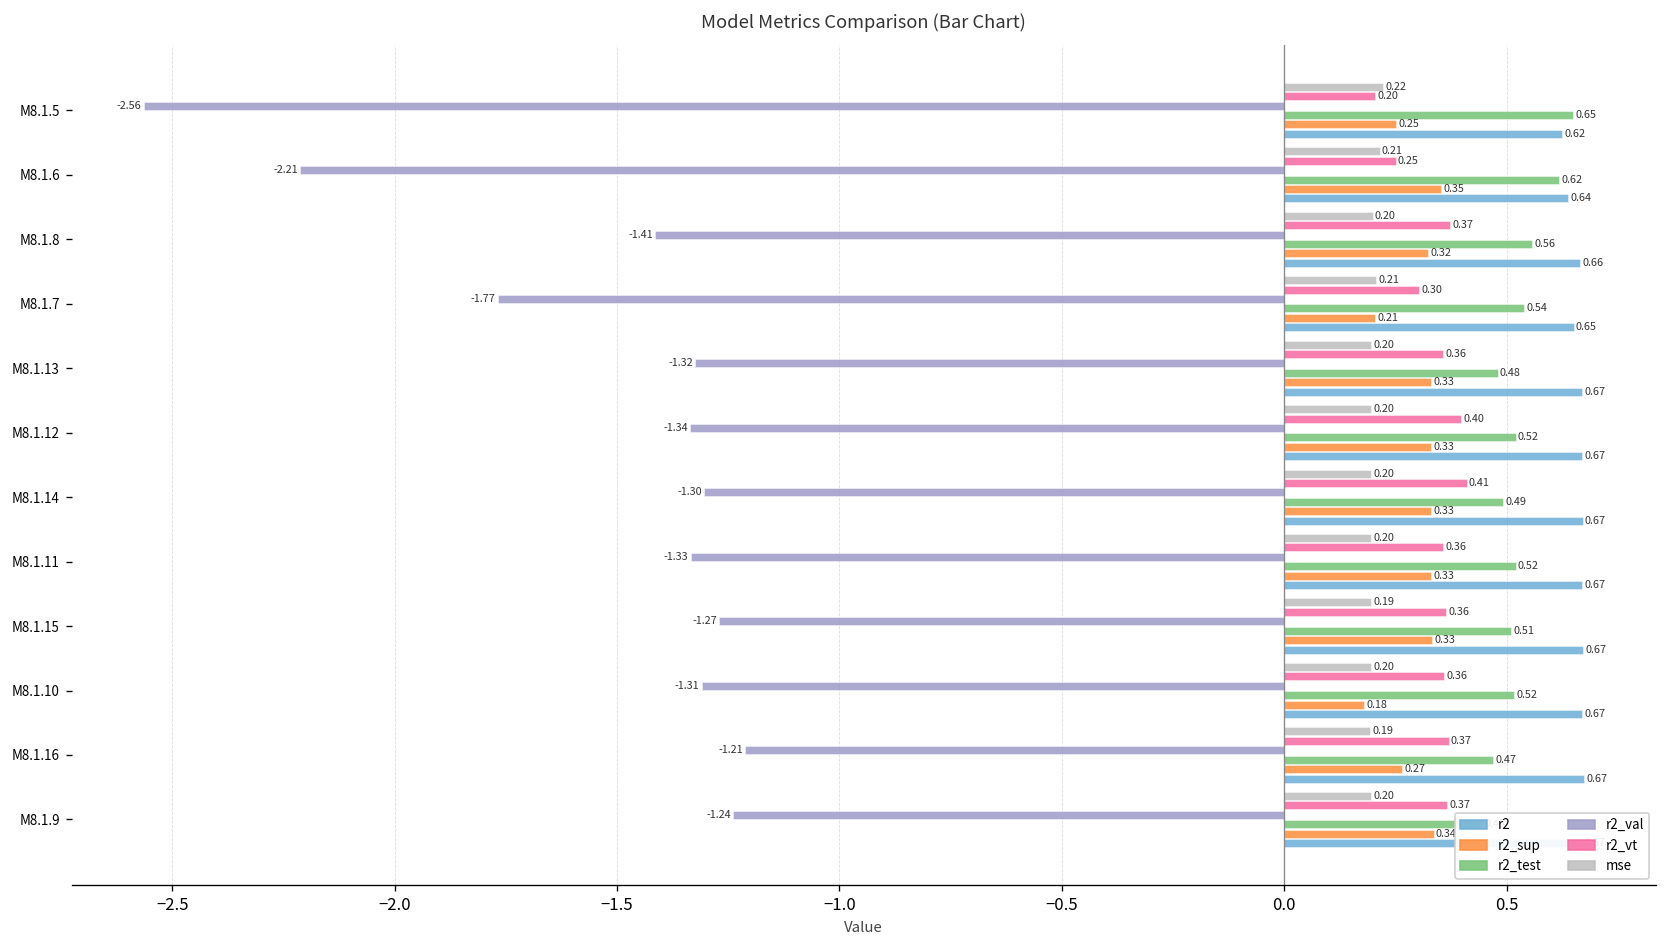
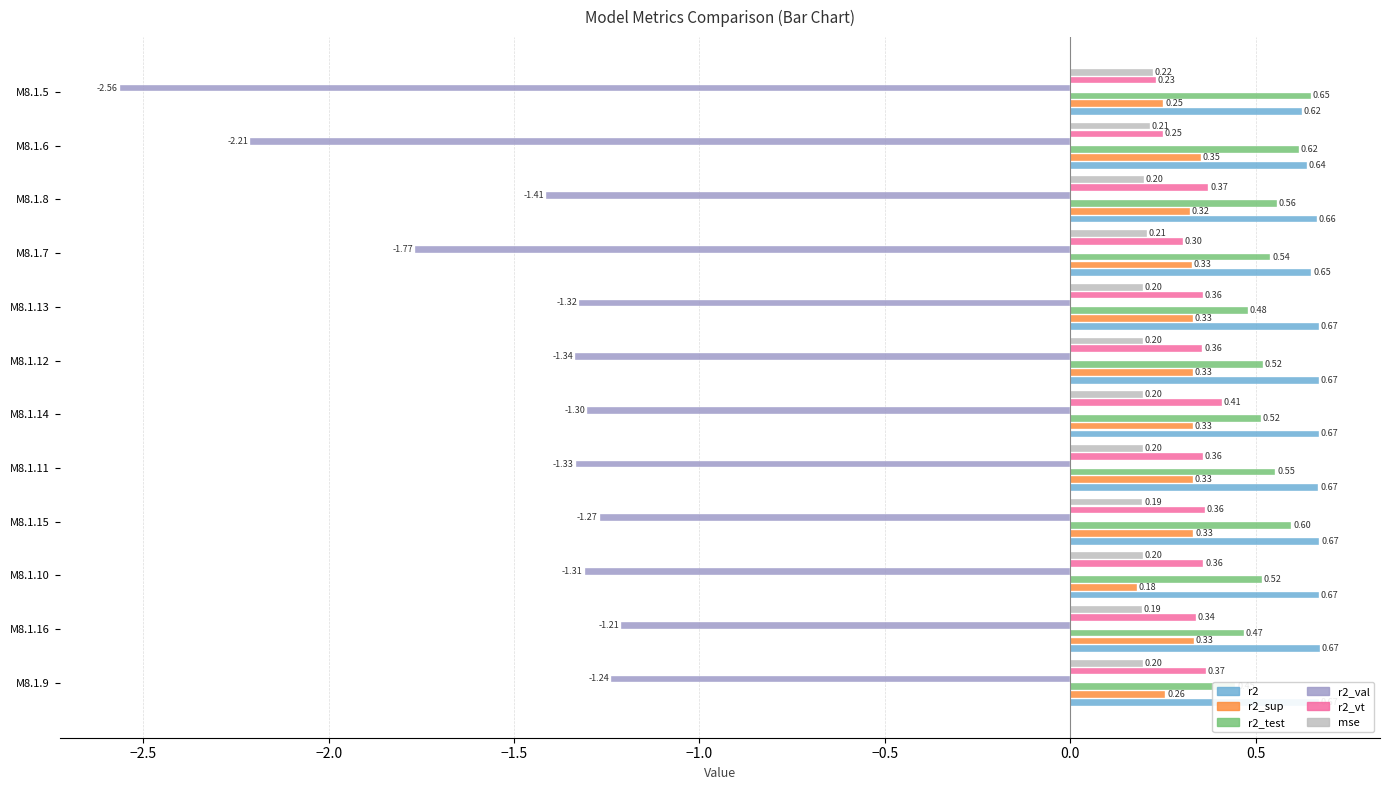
r2_vt, M8.1.5: 0.20 -> 0.23
r2_sup, M8.1.7: 0.21 -> 0.33
r2_vt, M8.1.12: 0.40 -> 0.36
r2_test, M8.1.14: 0.49 -> 0.52
r2_test, M8.1.11: 0.52 -> 0.55
r2_test, M8.1.15: 0.51 -> 0.60
r2_vt, M8.1.16: 0.37 -> 0.34
r2_sup, M8.1.16: 0.27 -> 0.33
r2_sup, M8.1.9: 0.34 -> 0.26
